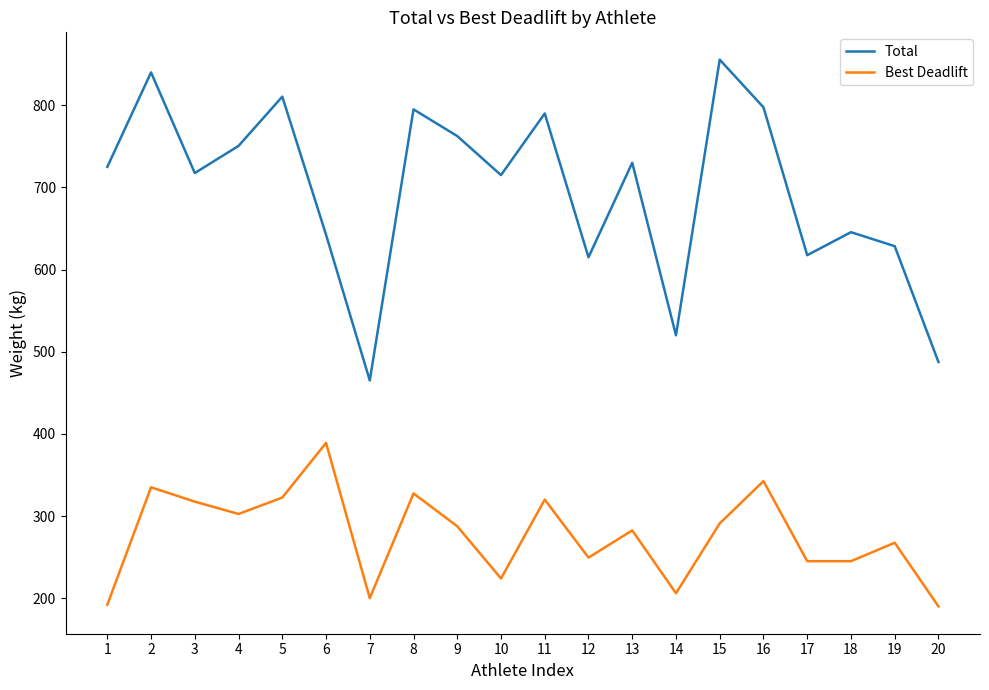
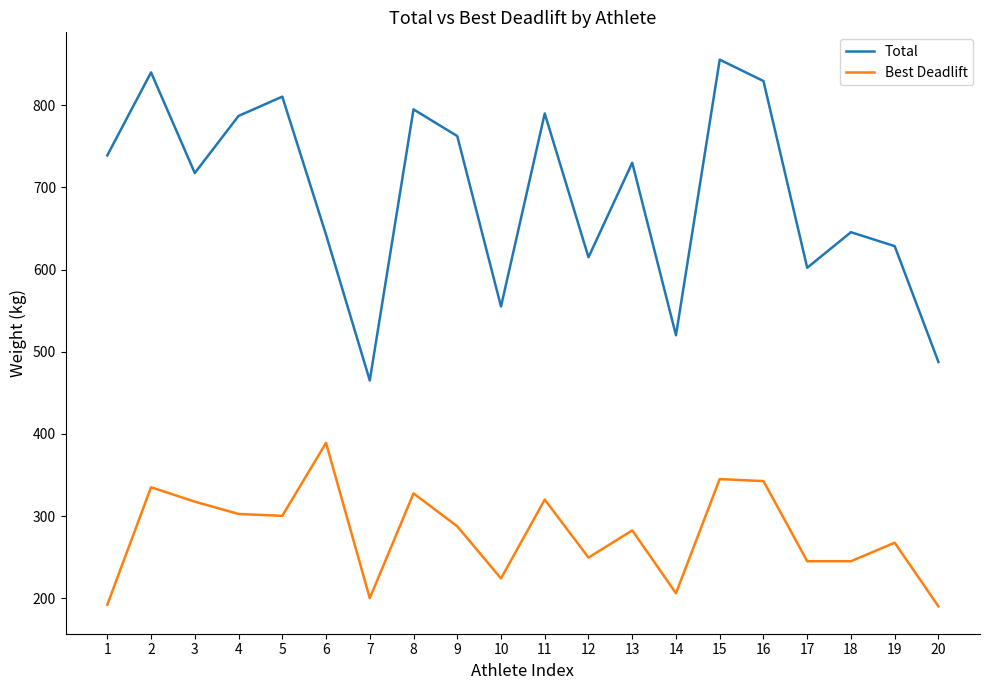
Total, 1: 730 -> 740
Total, 4: 750 -> 790
Best Deadlift, 5: 320 -> 300
Total, 10: 720 -> 560
Best Deadlift, 15: 290 -> 350
Total, 16: 800 -> 830
Total, 17: 620 -> 600
